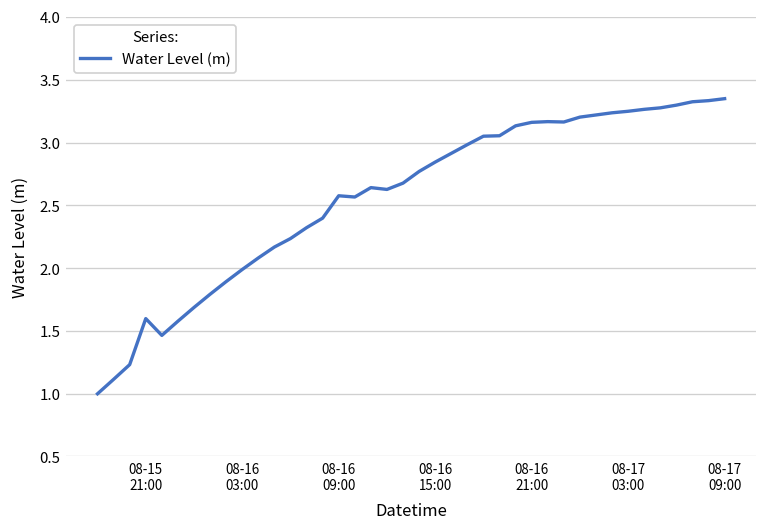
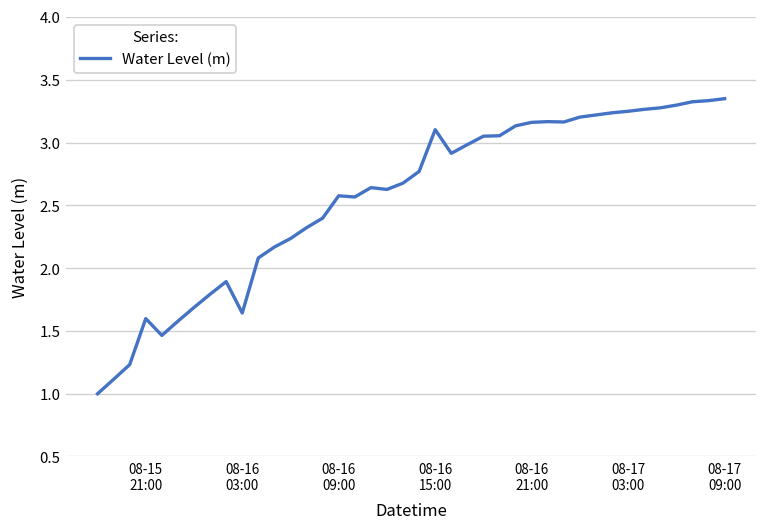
08-16 03:00: 1.99 -> 1.64
08-16 15:00: 2.84 -> 3.10
